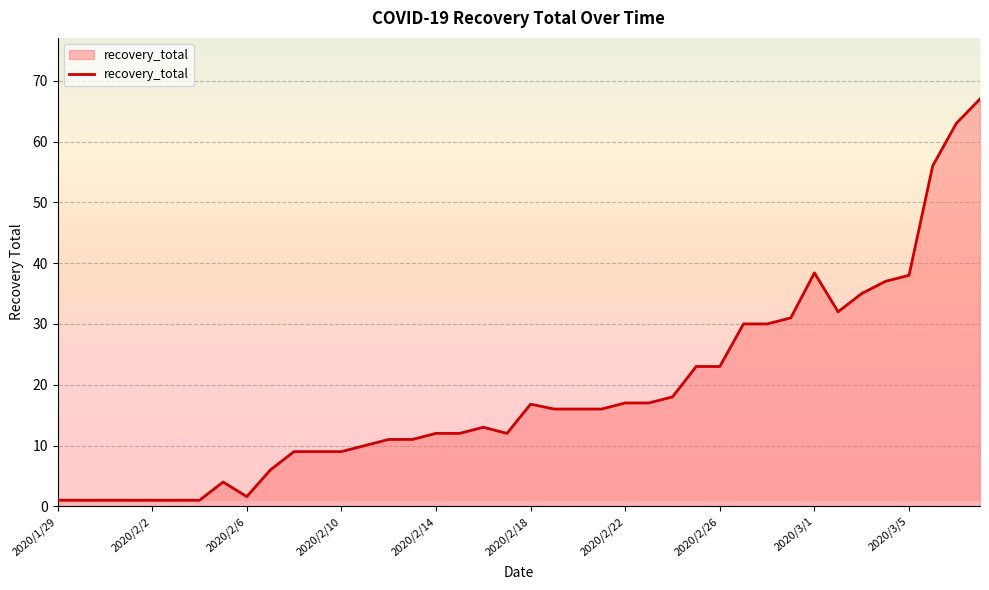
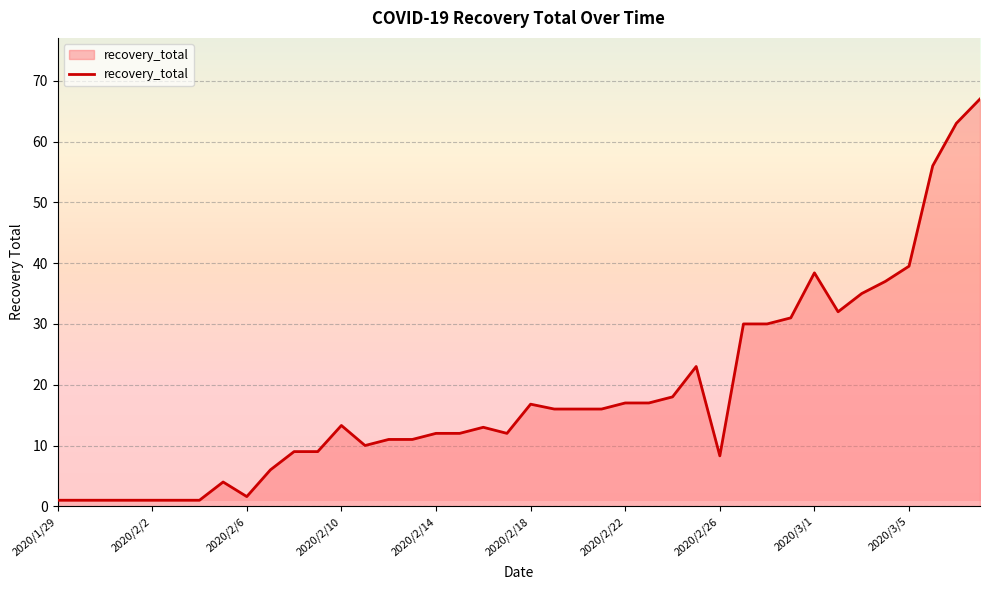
2020/2/10: 9 -> 13
2020/2/26: 23 -> 8
2020/3/5: 38 -> 40
